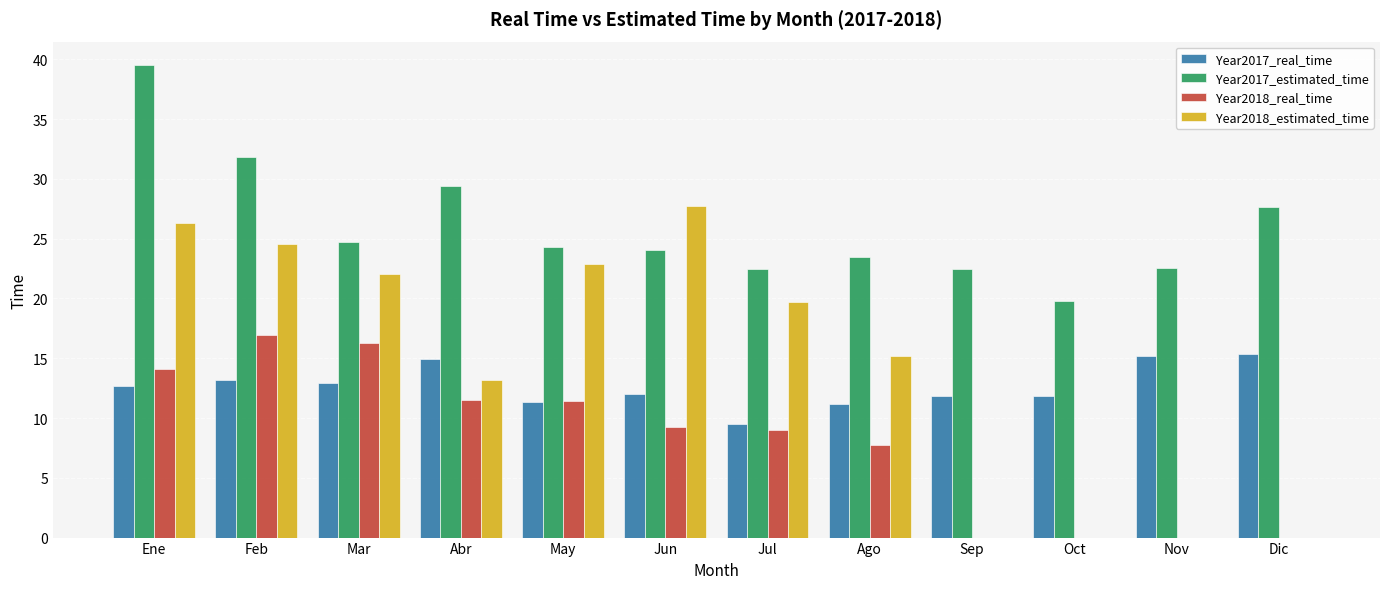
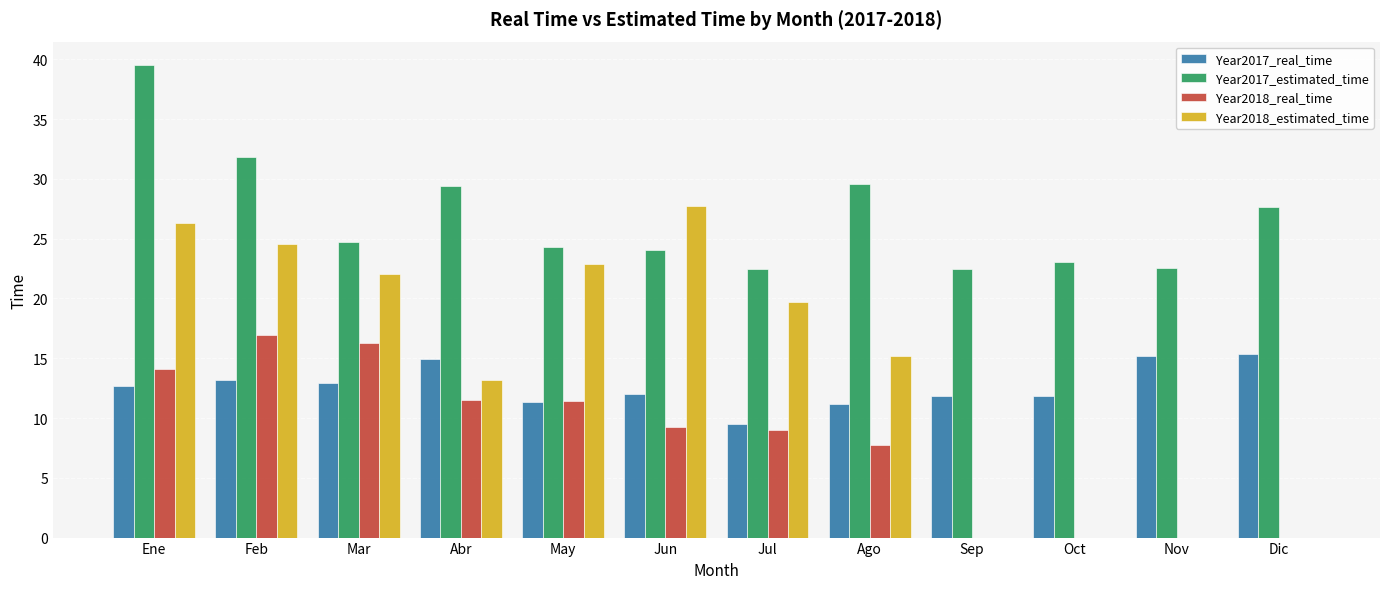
Year2017_estimated_time, Ago: 23.5 -> 29.5
Year2017_estimated_time, Oct: 19.8 -> 23.0
